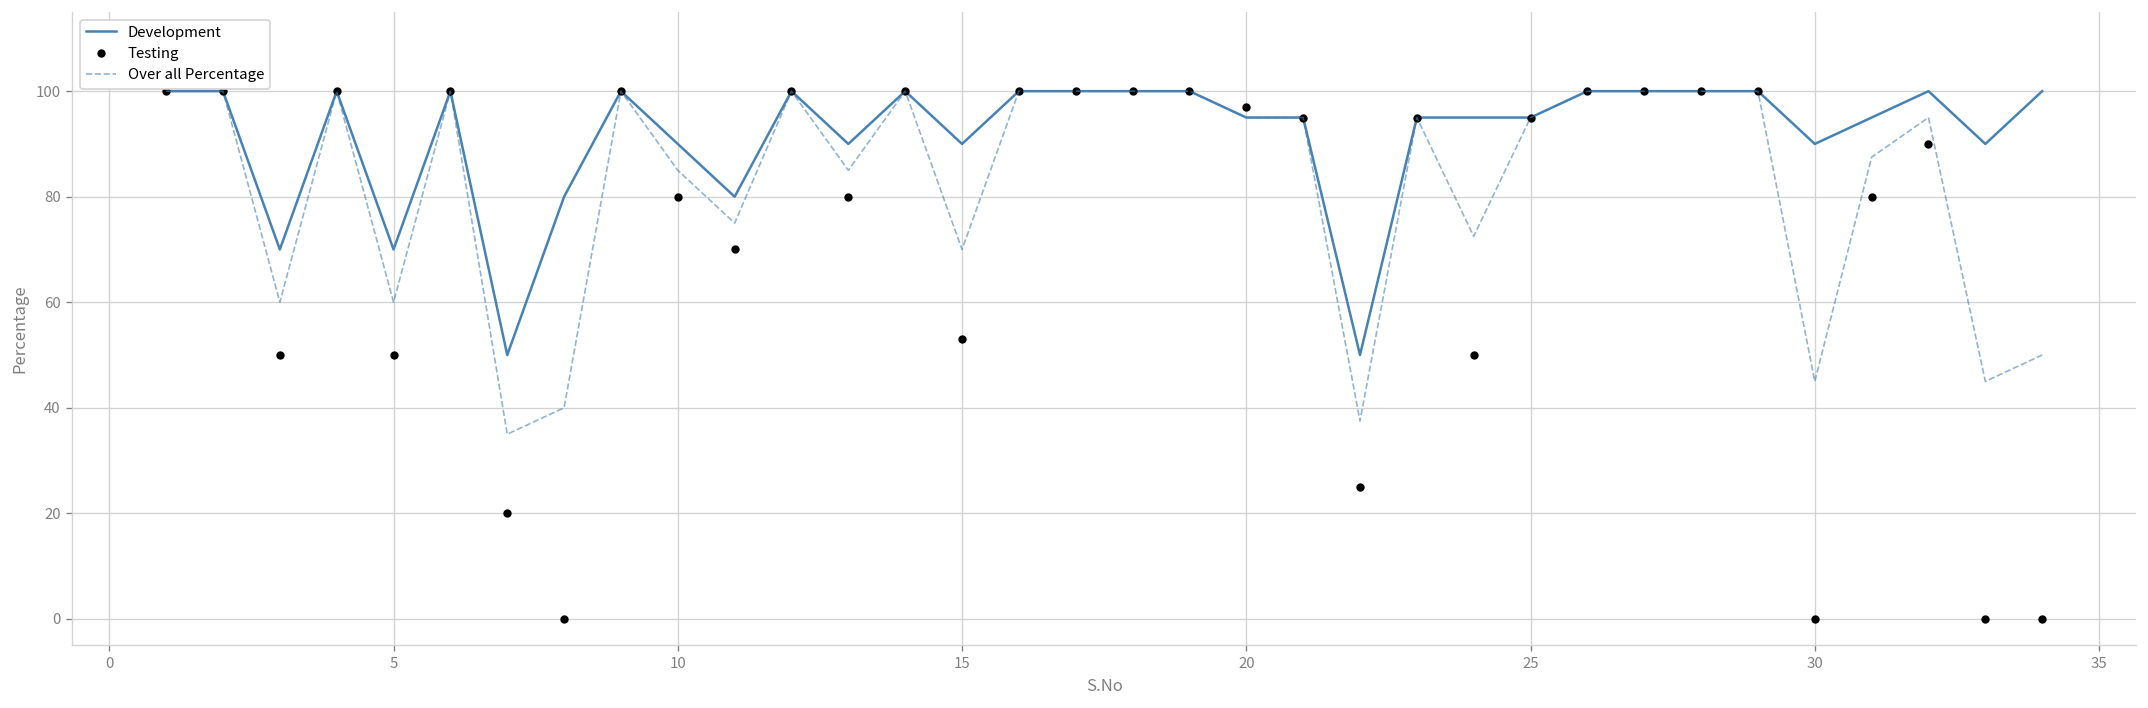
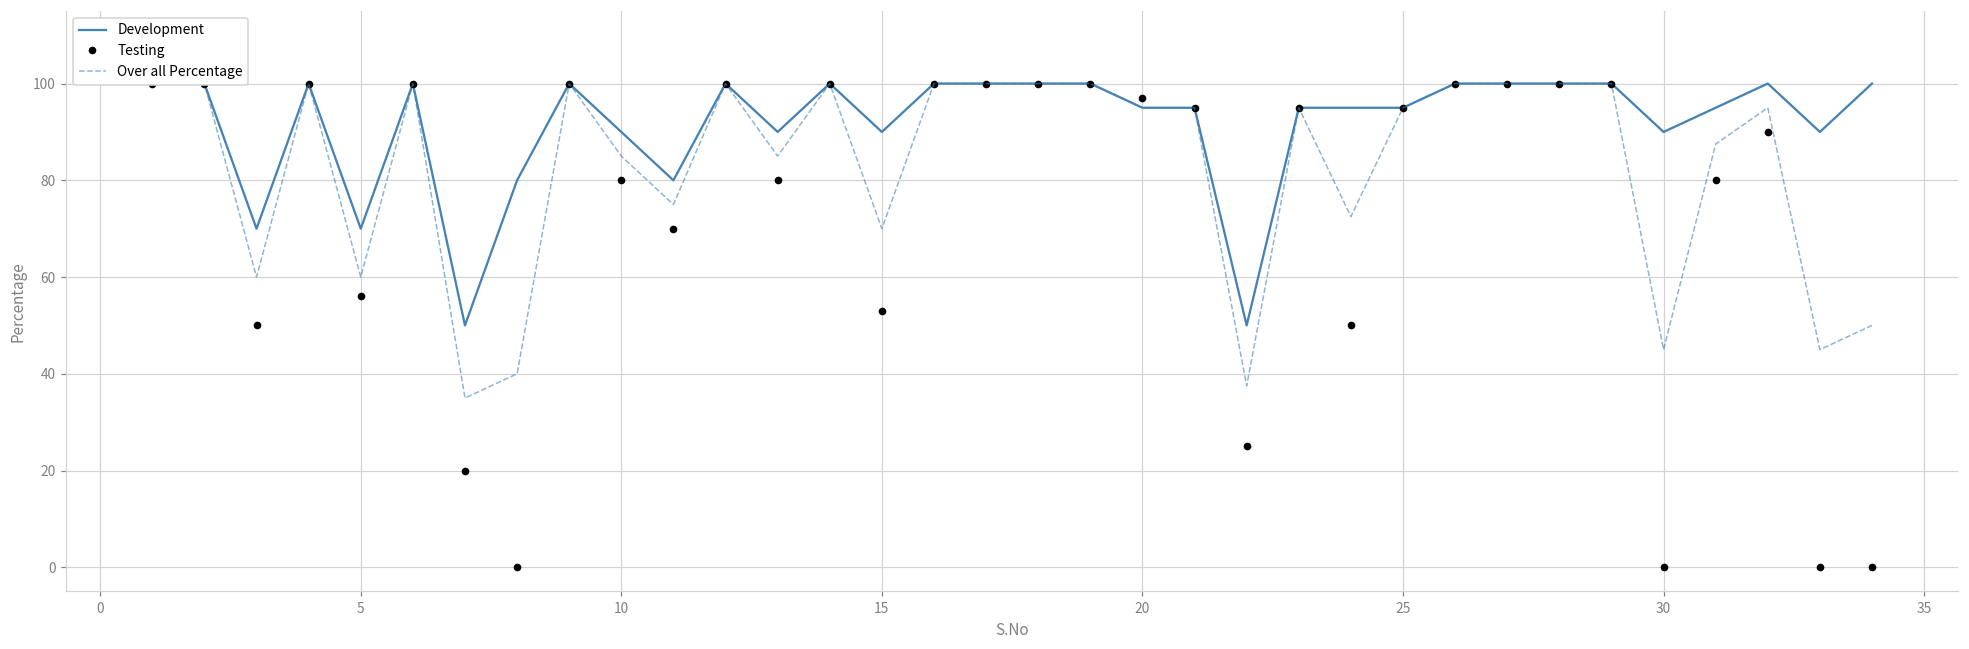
Testing, 5: 50 -> 56
